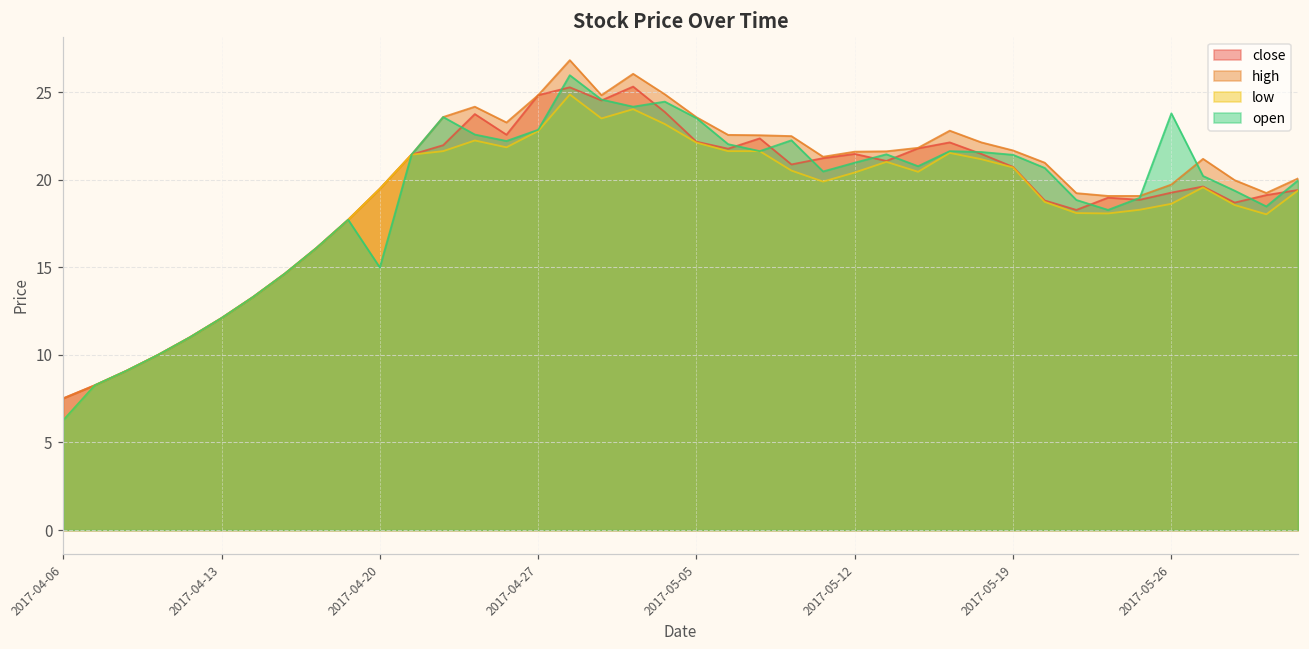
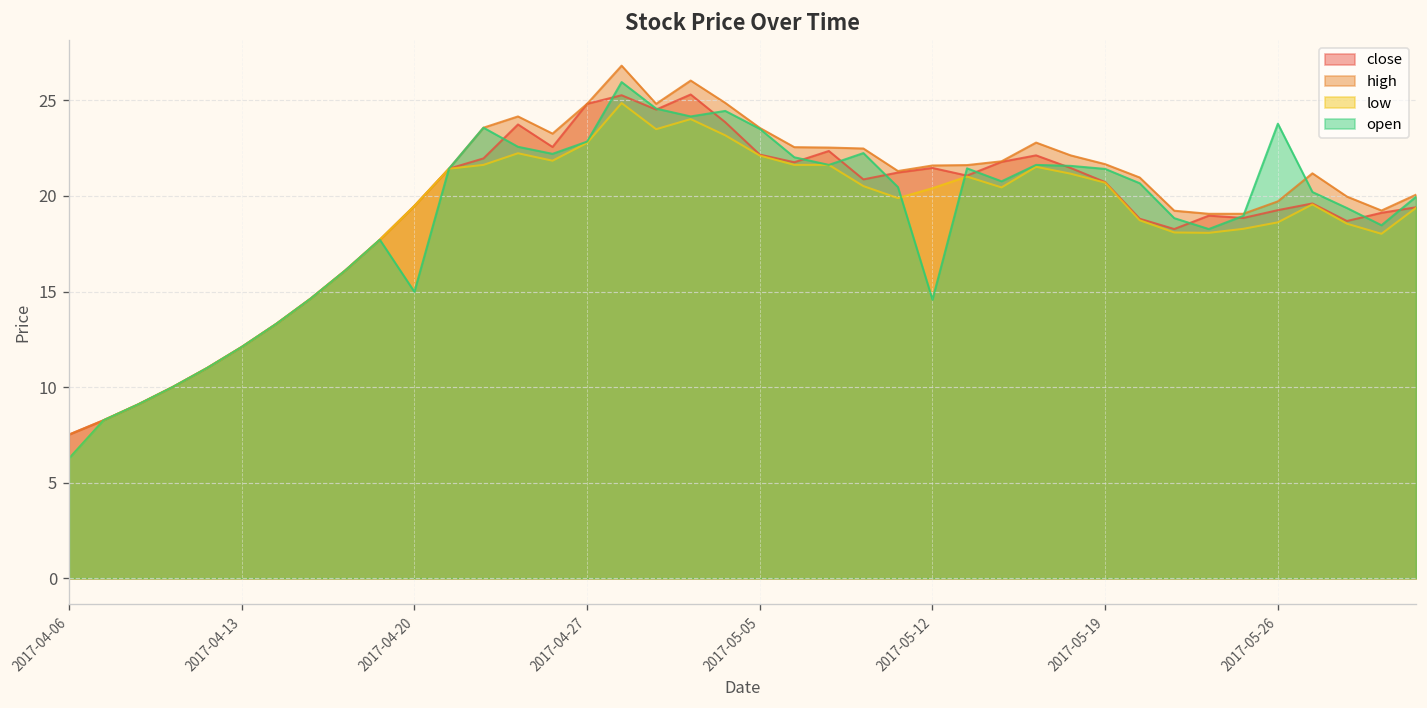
open, 2017-05-12: 21.0 -> 14.6
